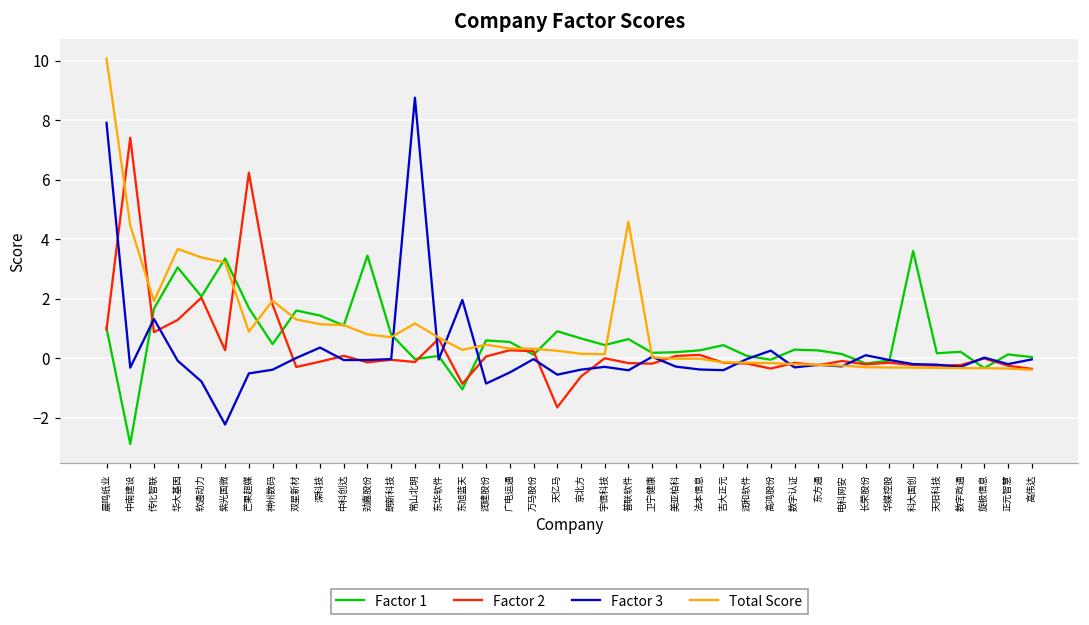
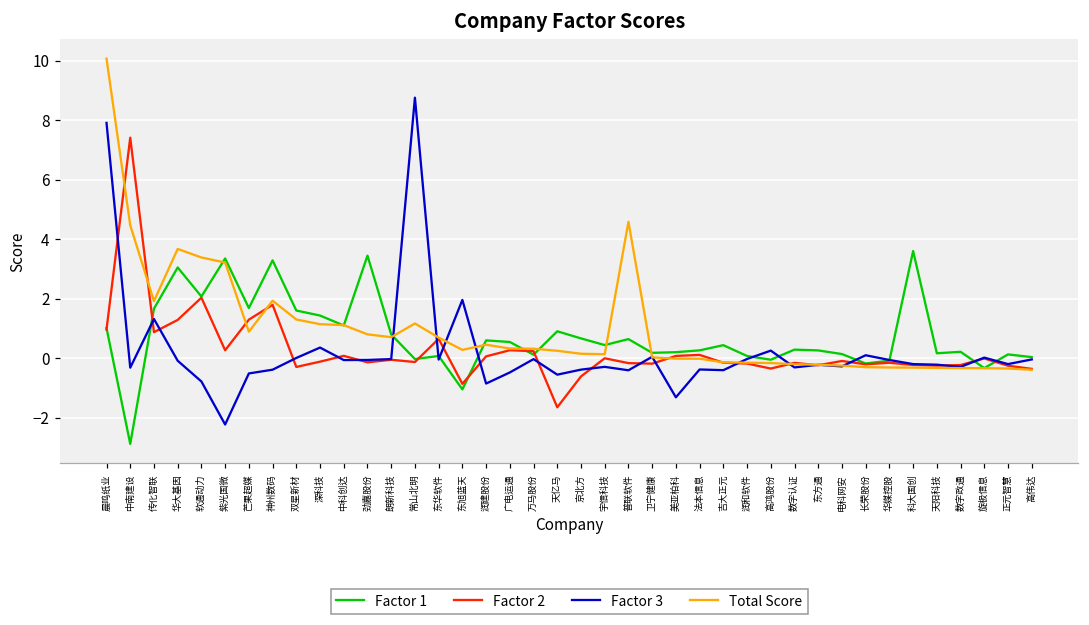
Factor 2, 芒果超媒: 6.2 -> 1.3
Factor 1, 神州数码: 0.5 -> 3.3
Factor 3, 美亚柏科: -0.3 -> -1.3
